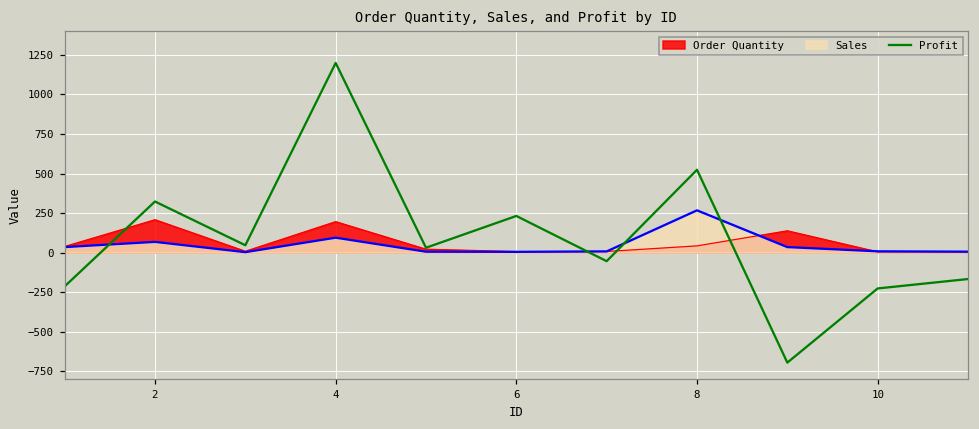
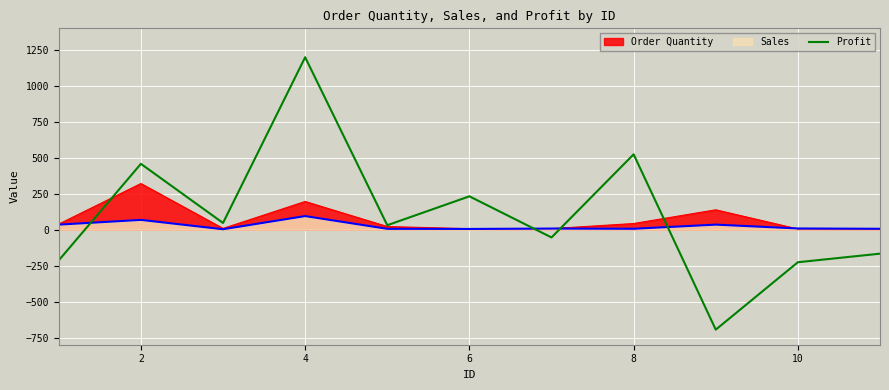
Order Quantity, 2: 210 -> 320
Profit, 2: 320 -> 460
Sales, 8: 270 -> 10
